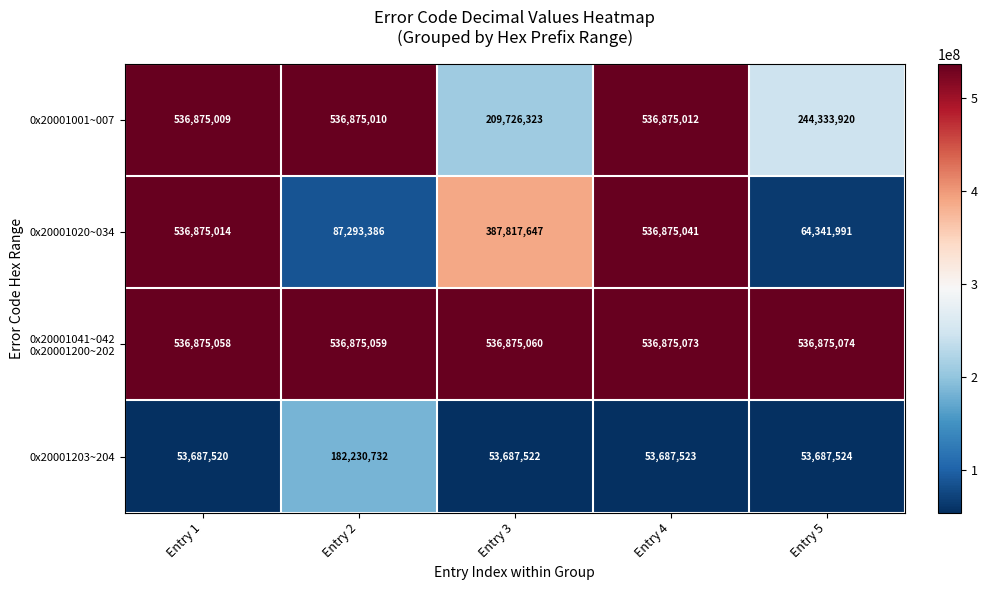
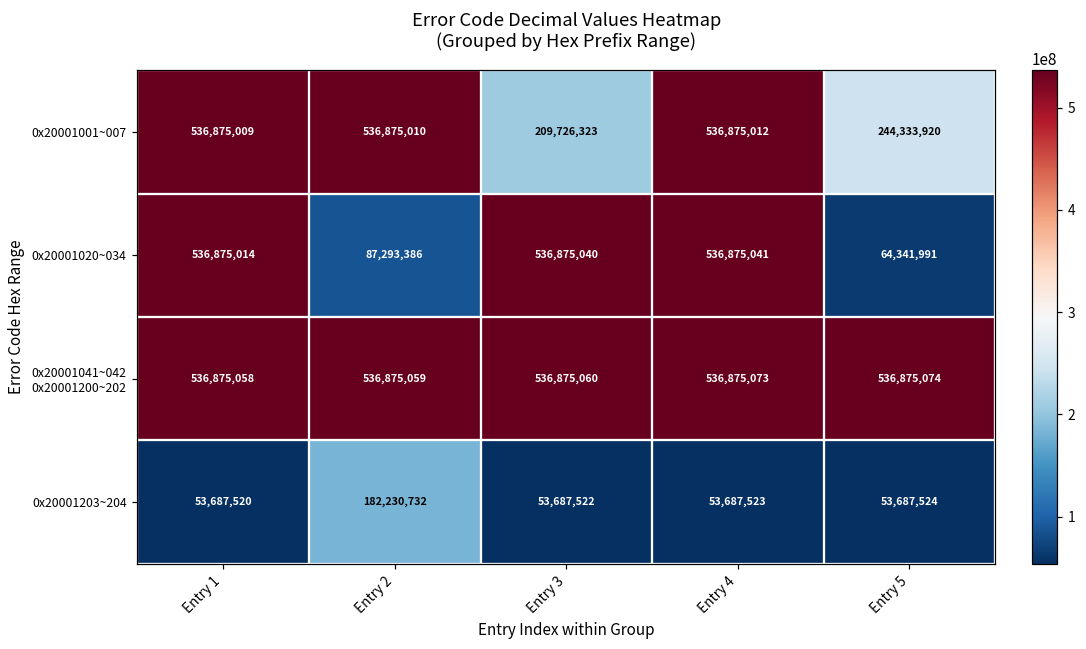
0x20001020~034, Entry 3: 387,817,647 -> 536,875,040
